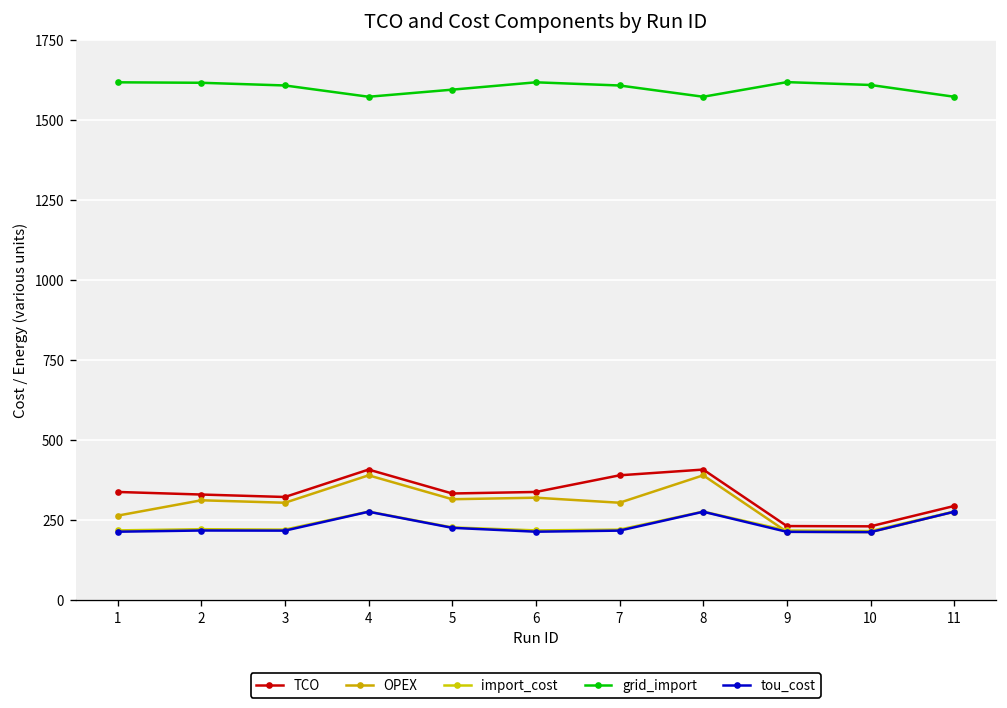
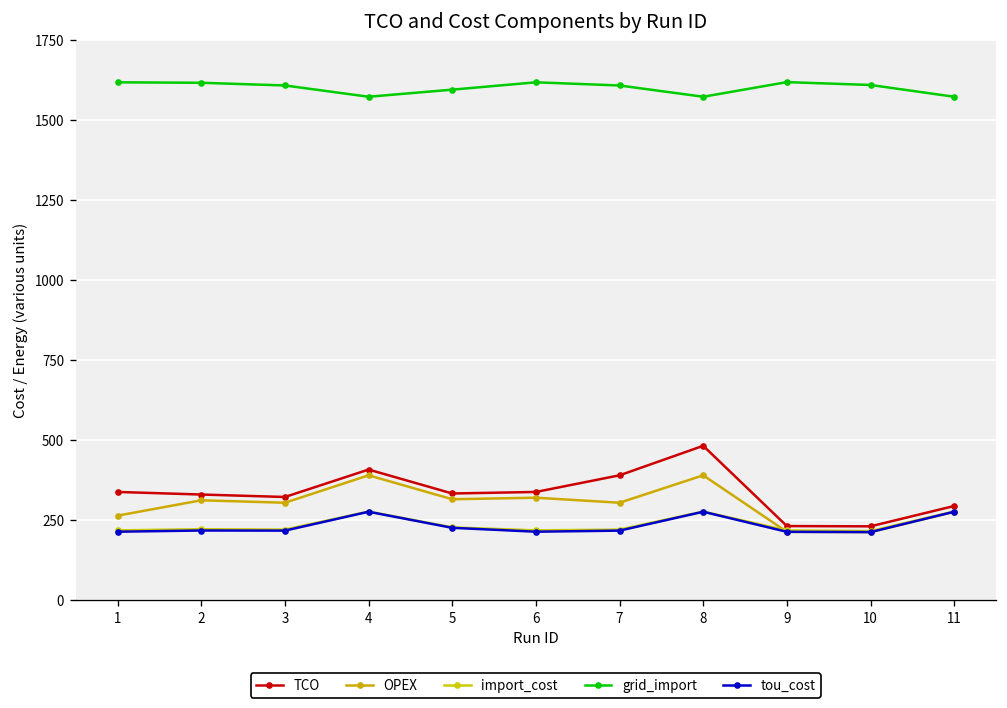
TCO, 8: 410 -> 480
